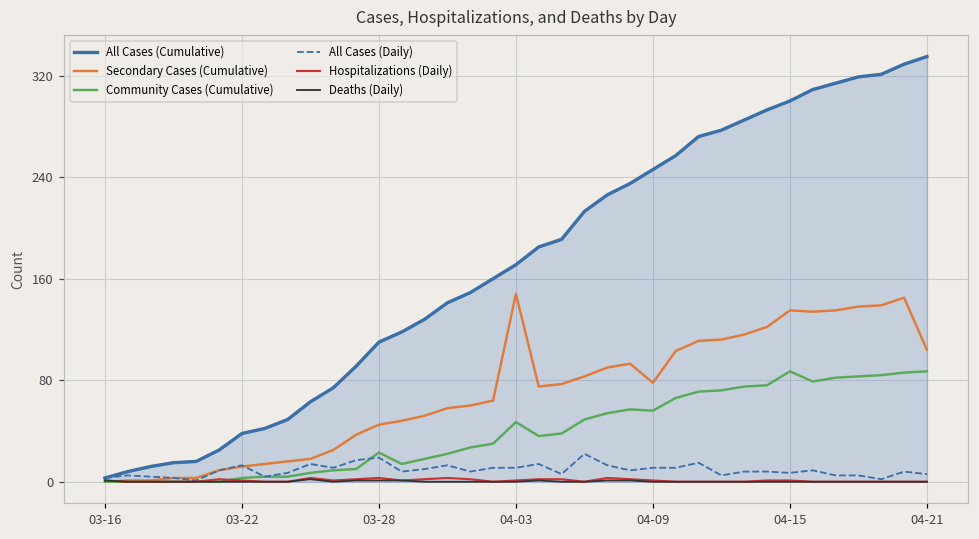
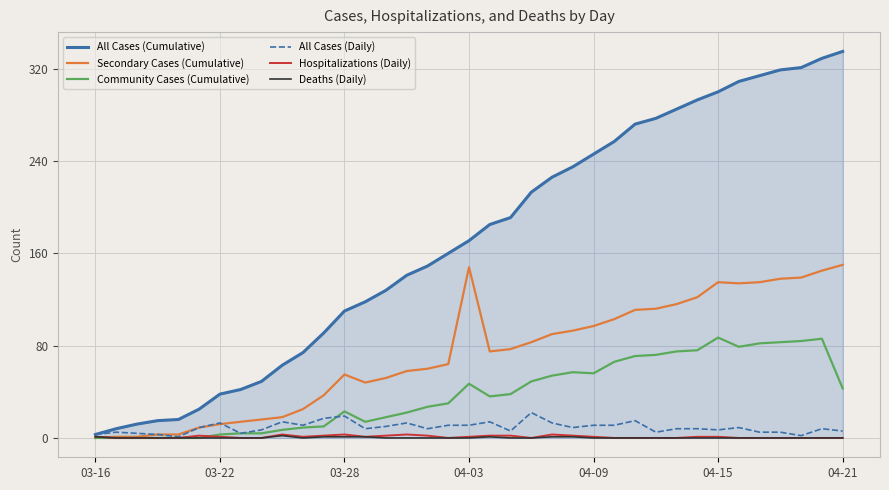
Secondary Cases (Cumulative), 03-28: 45 -> 55
Secondary Cases (Cumulative), 04-09: 78 -> 97
Secondary Cases (Cumulative), 04-21: 104 -> 150
Community Cases (Cumulative), 04-21: 87 -> 43
